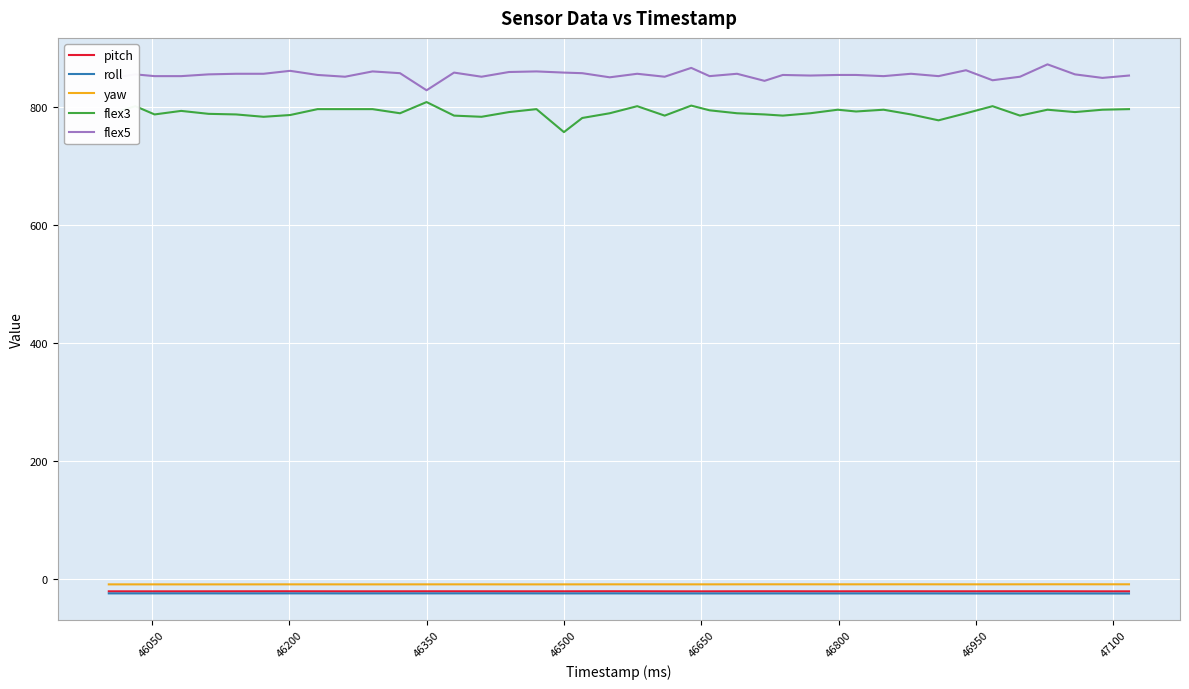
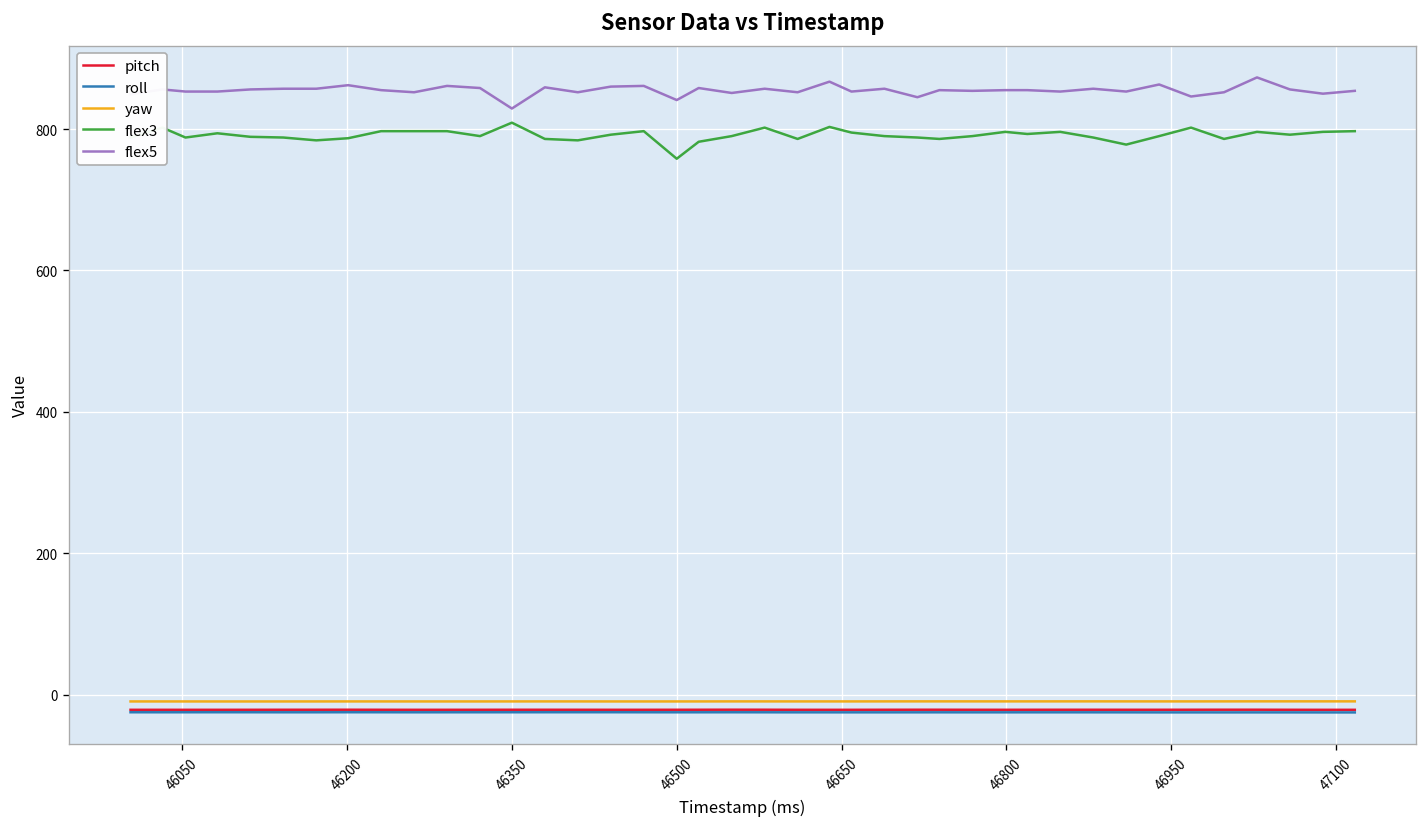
flex5, 46500: 860 -> 840
